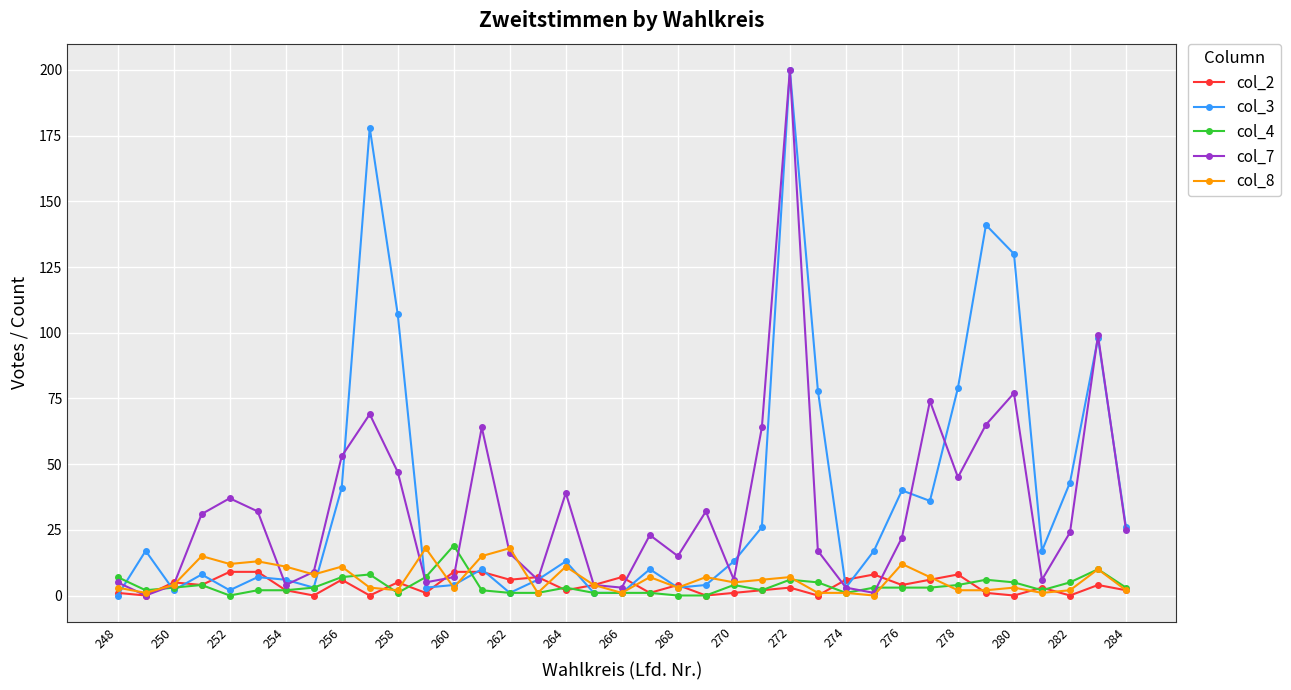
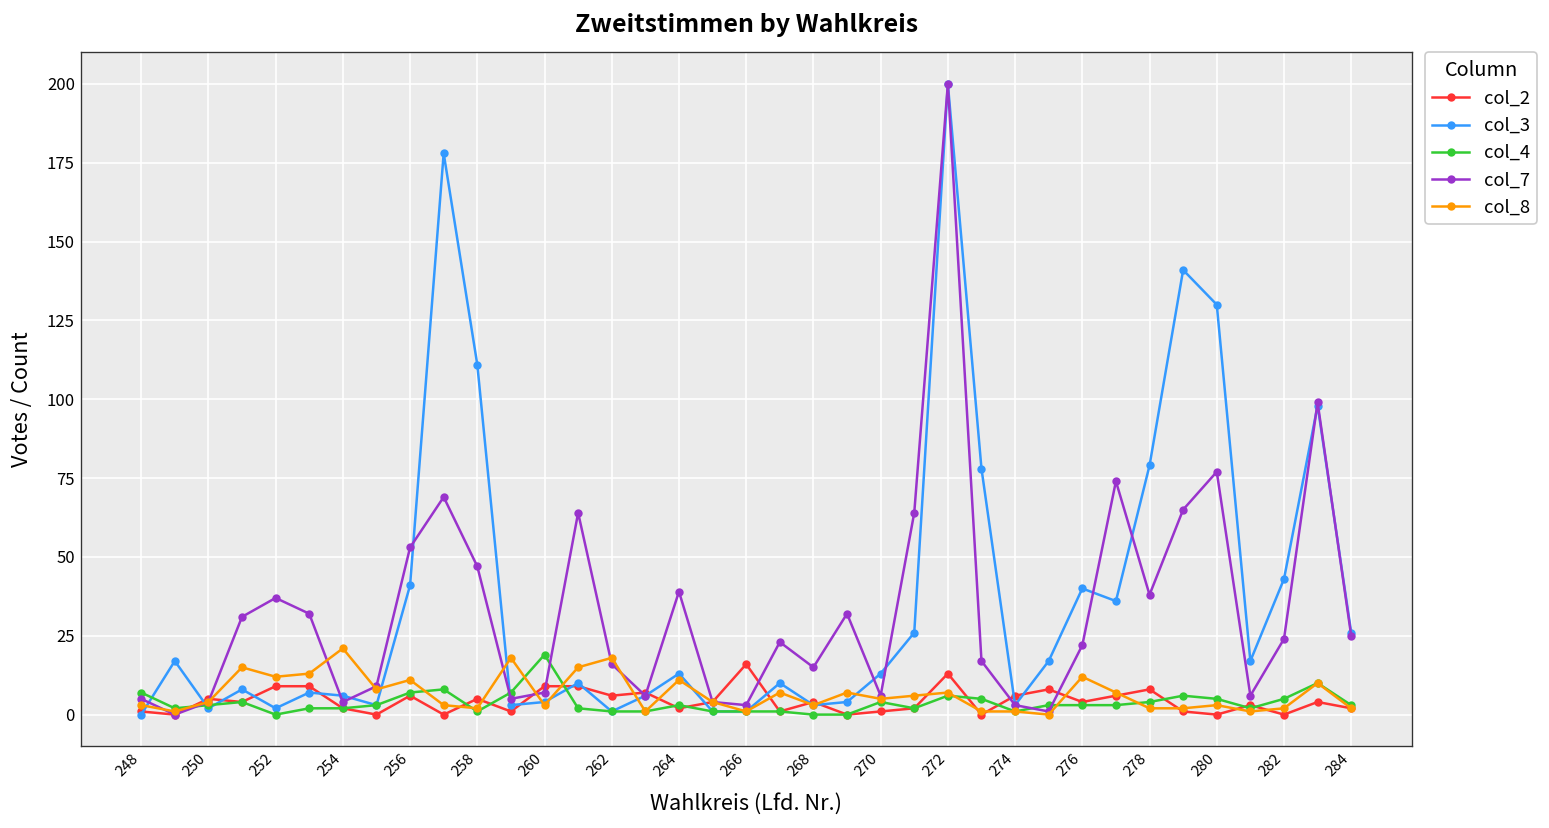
col_8, 254: 11 -> 21
col_3, 258: 107 -> 111
col_2, 266: 7 -> 16
col_2, 272: 3 -> 13
col_7, 278: 45 -> 38
